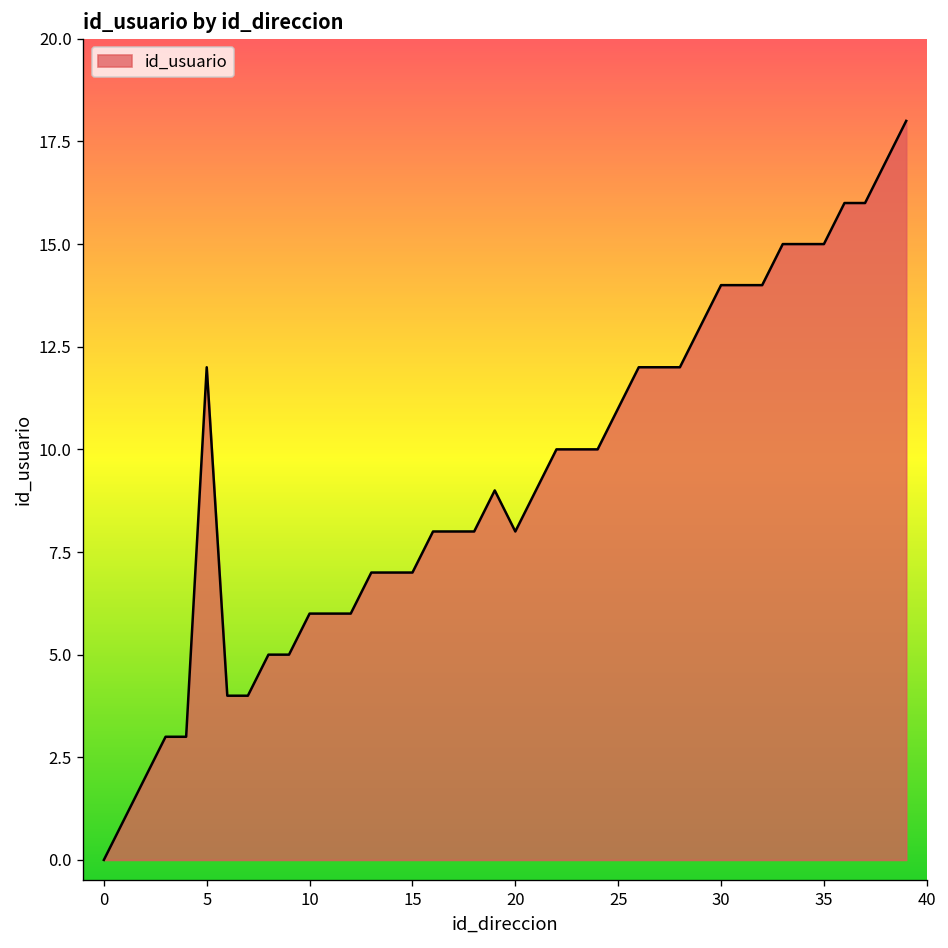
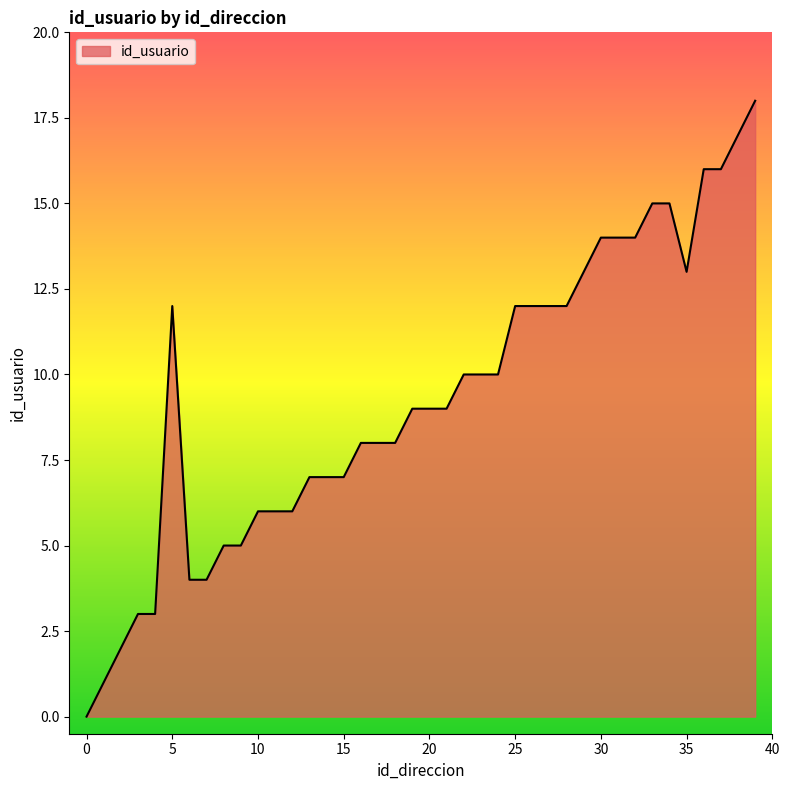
20: 8 -> 9
25: 11 -> 12
35: 15 -> 13
